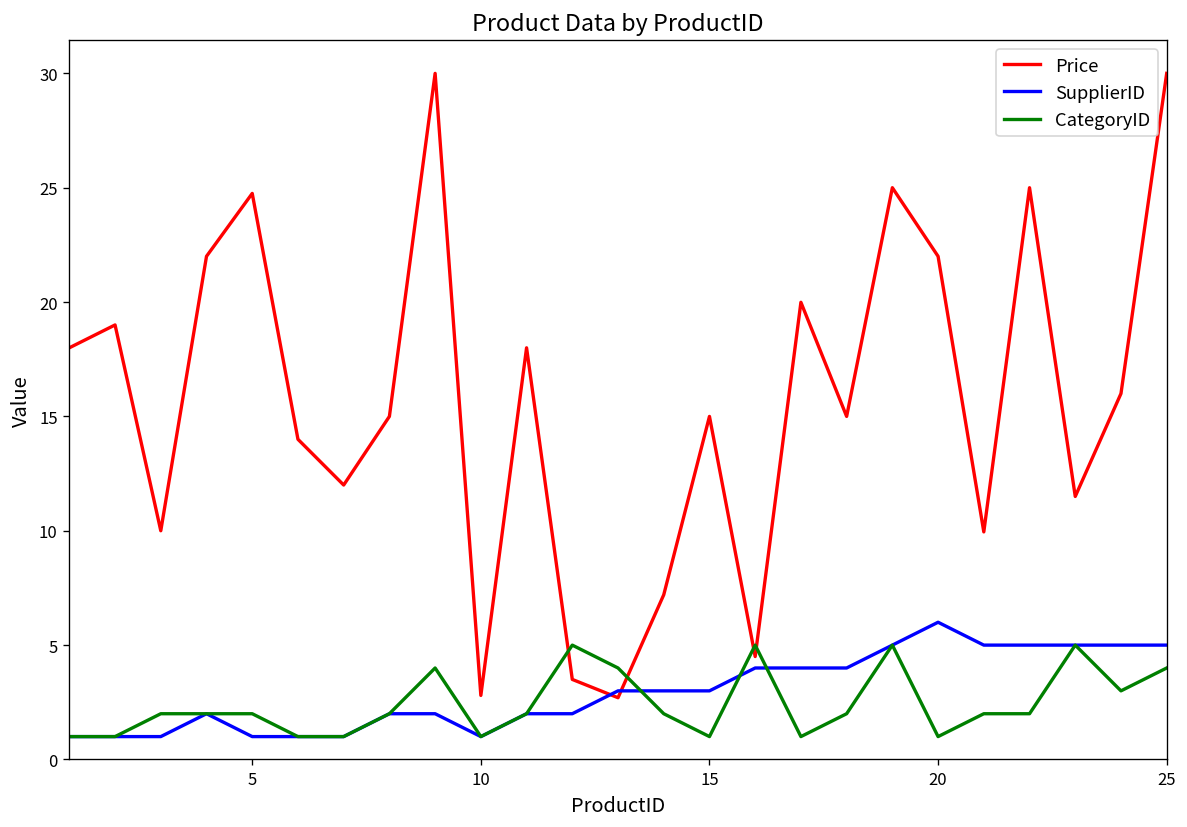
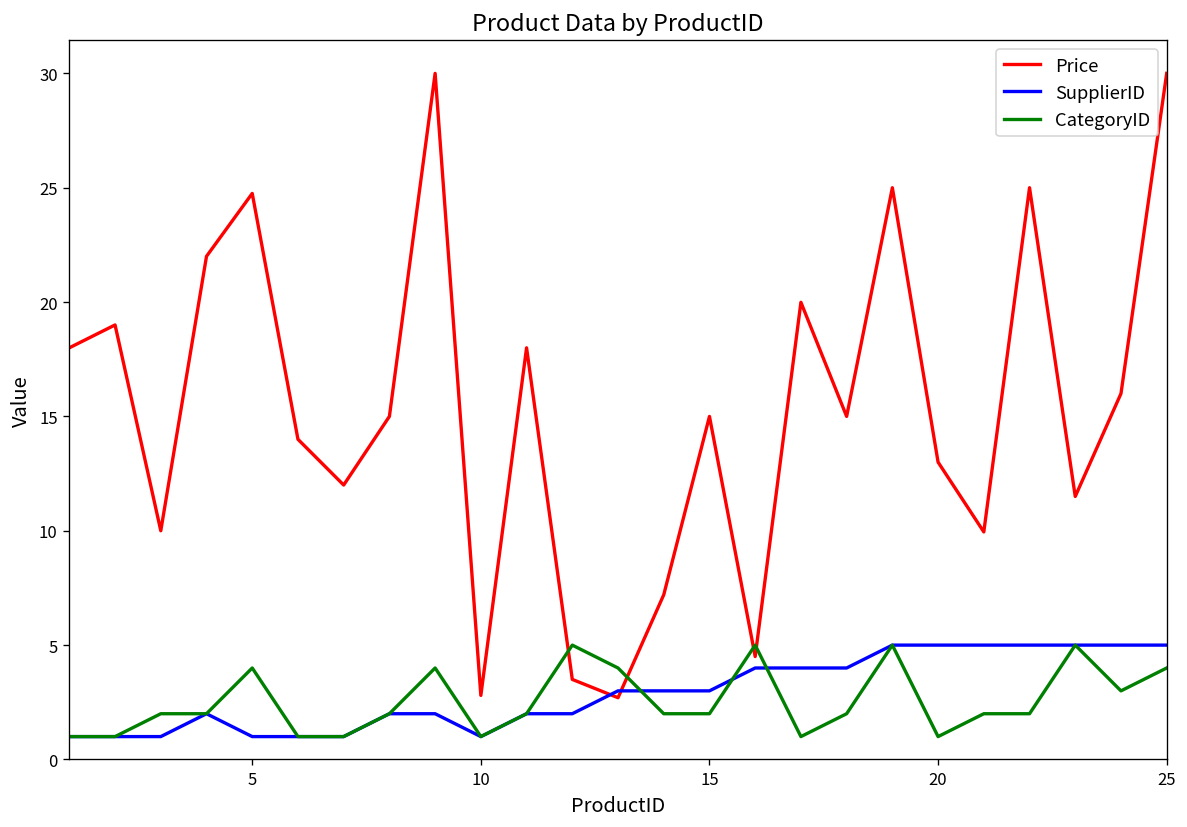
CategoryID, 5: 2 -> 4
CategoryID, 15: 1 -> 2
Price, 20: 22 -> 13
SupplierID, 20: 6 -> 5
